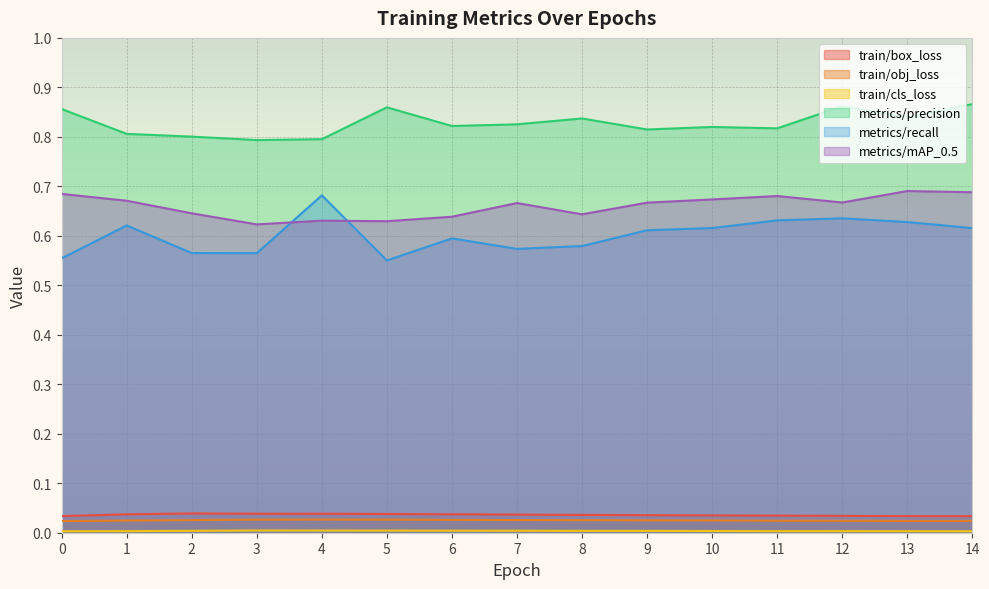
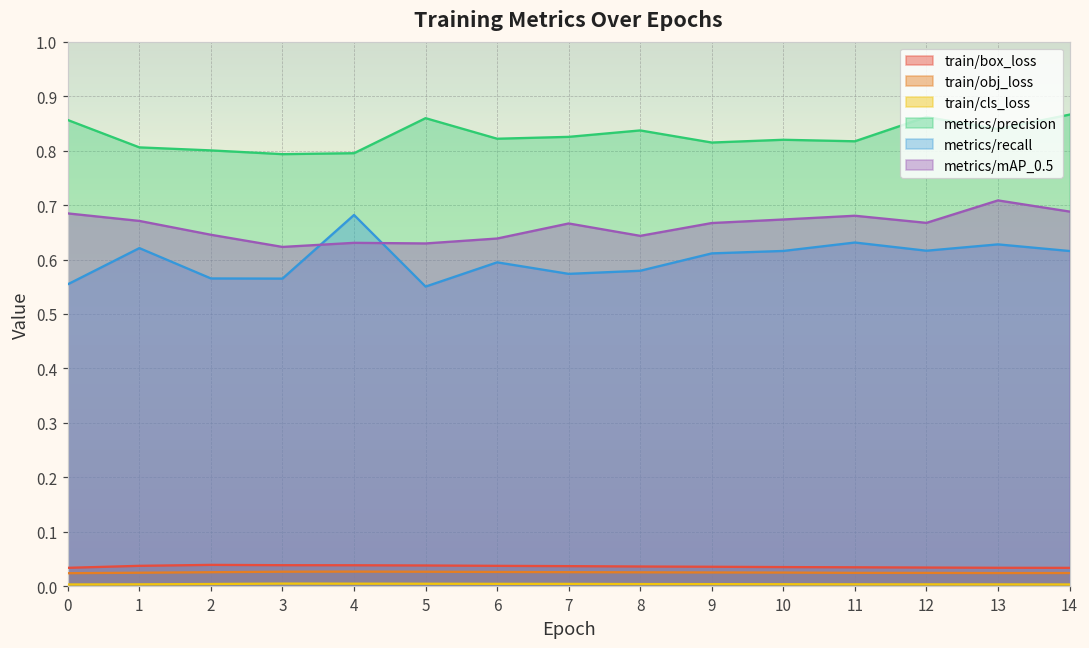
metrics/recall, 12: 0.64 -> 0.62
metrics/mAP_0.5, 13: 0.69 -> 0.71
